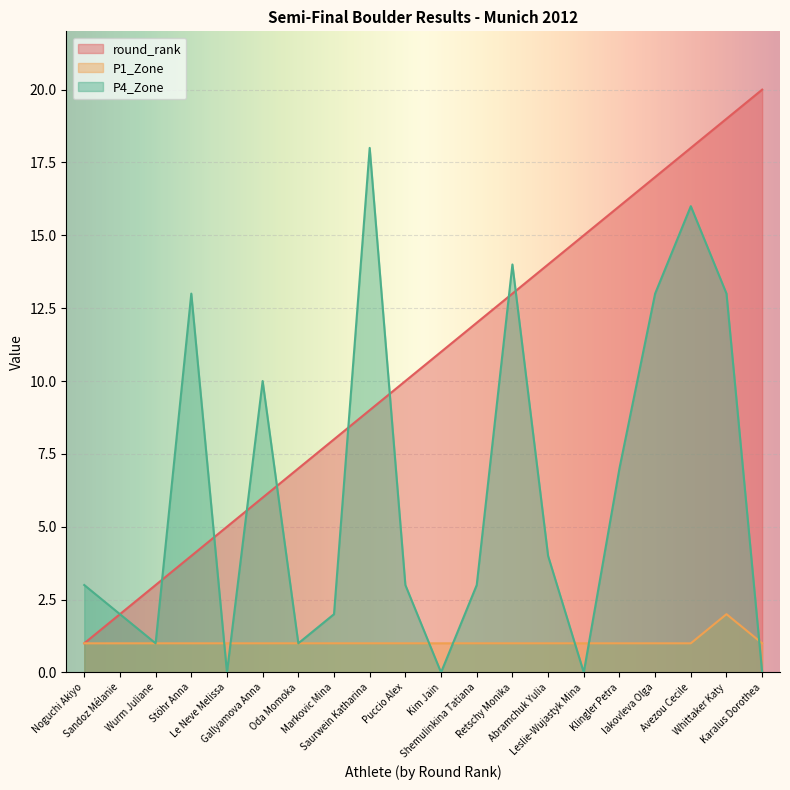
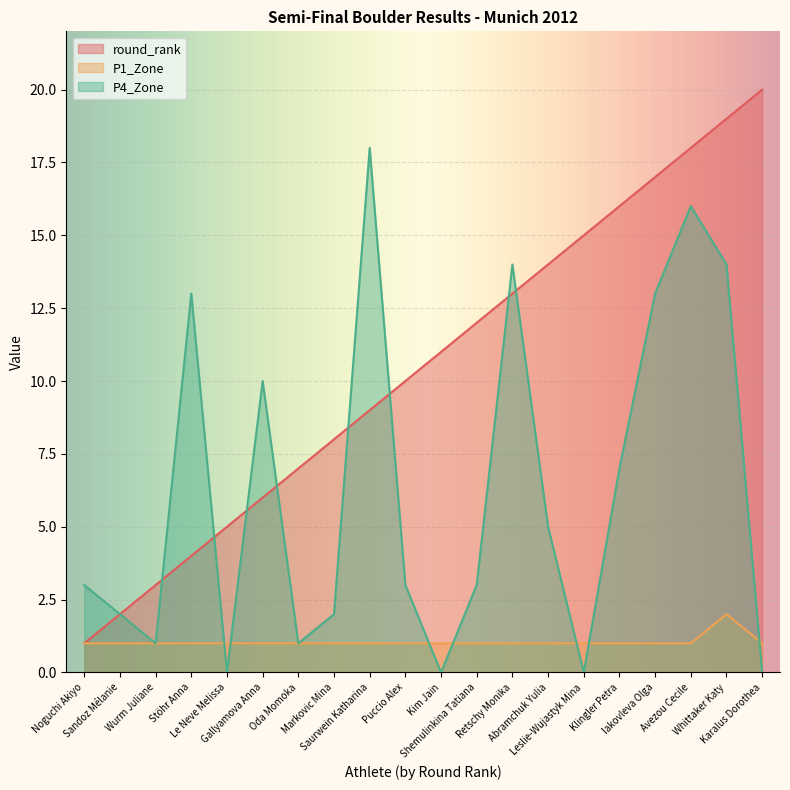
P4_Zone, Abramchuk Yulia: 4 -> 5
P4_Zone, Whittaker Katy: 13 -> 14
